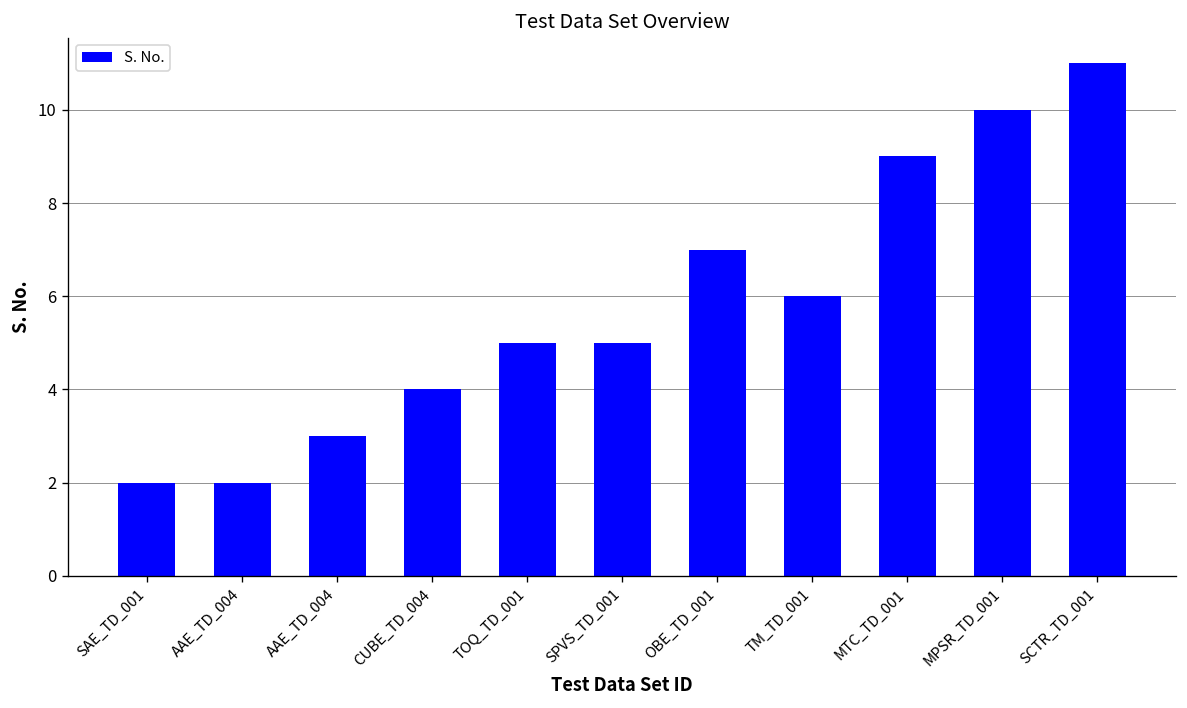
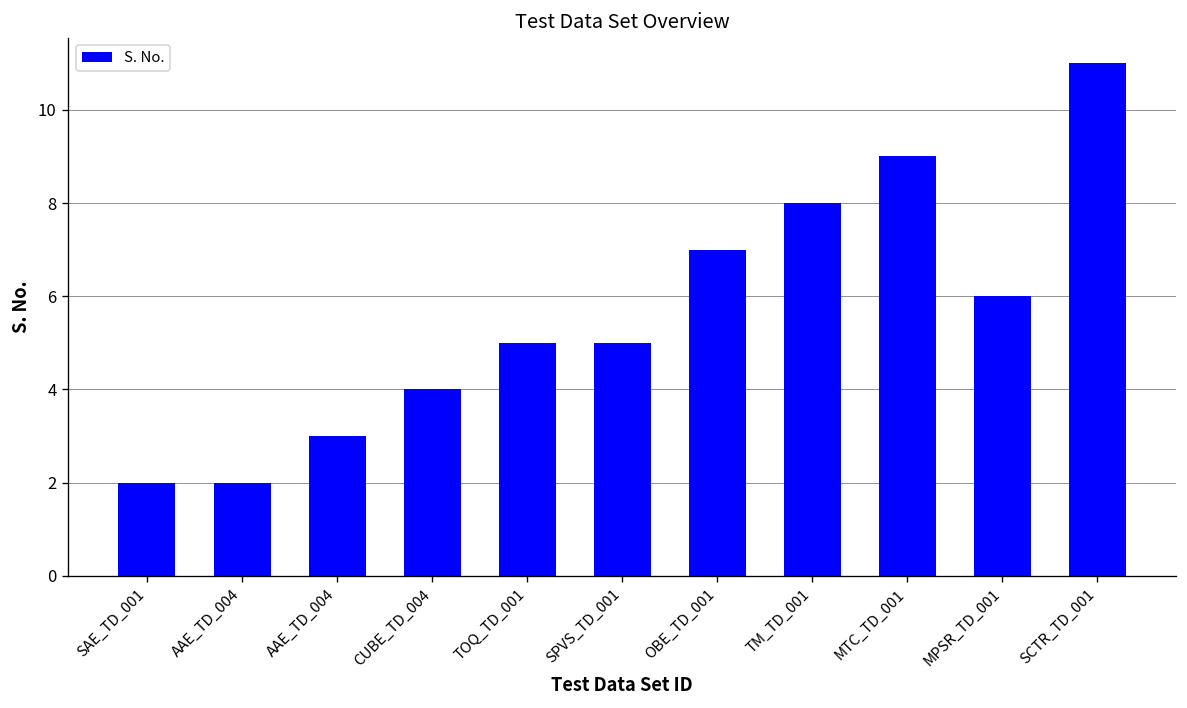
TM_TD_001: 6 -> 8
MPSR_TD_001: 10 -> 6
